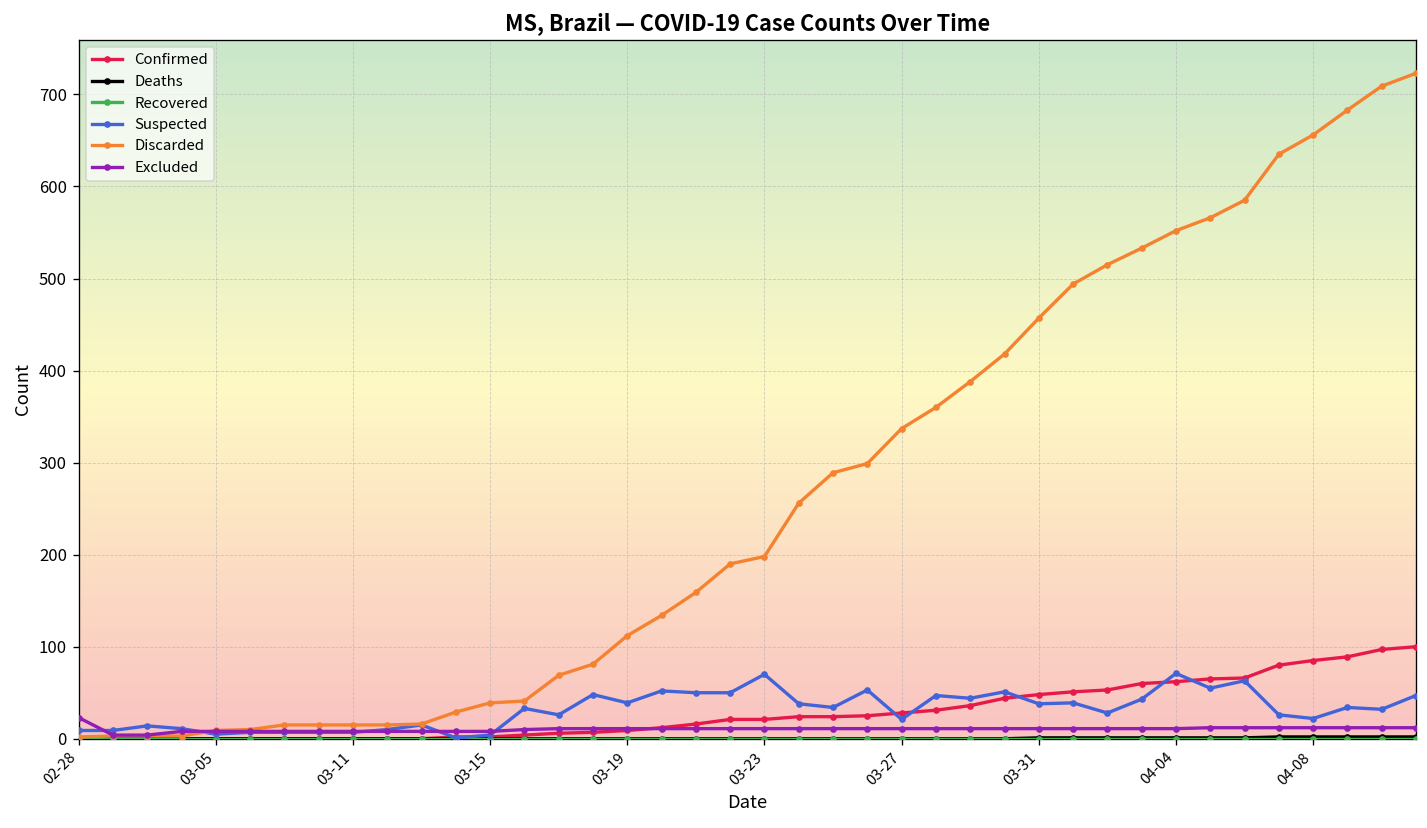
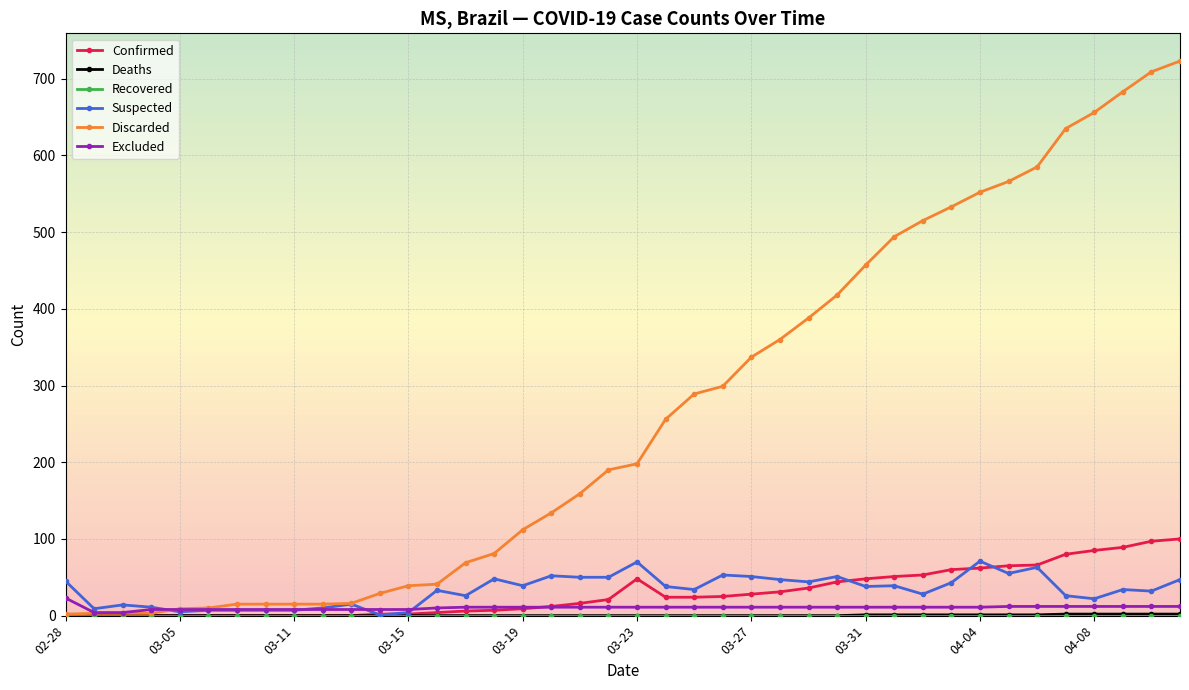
Suspected, 02-28: 10 -> 50
Confirmed, 03-23: 20 -> 50
Suspected, 03-27: 20 -> 50
